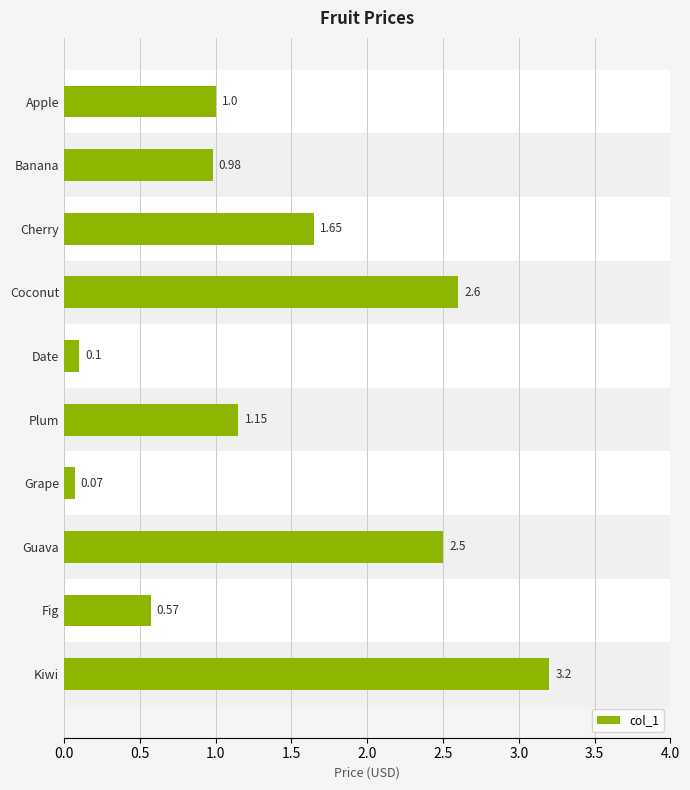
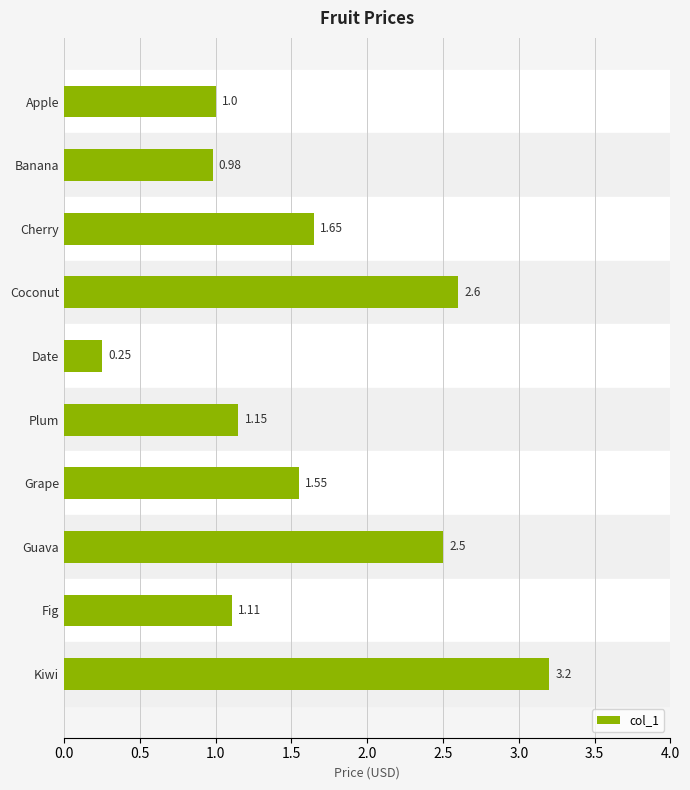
Date: 0.1 -> 0.25
Grape: 0.07 -> 1.55
Fig: 0.57 -> 1.11
